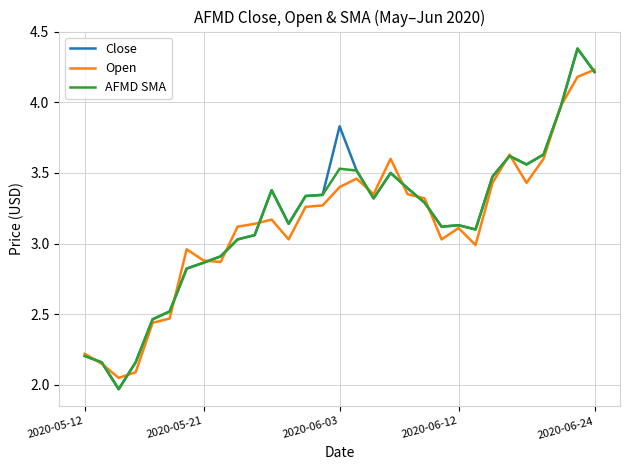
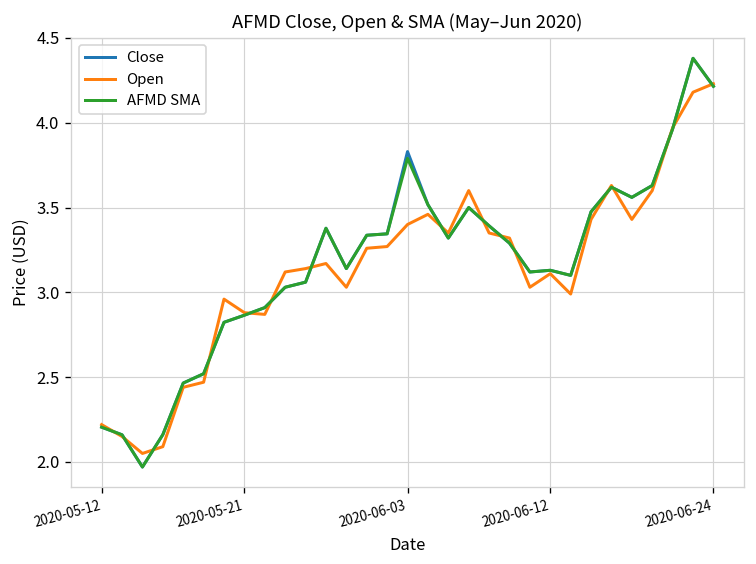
AFMD SMA, 2020-06-03: 3.53 -> 3.79
